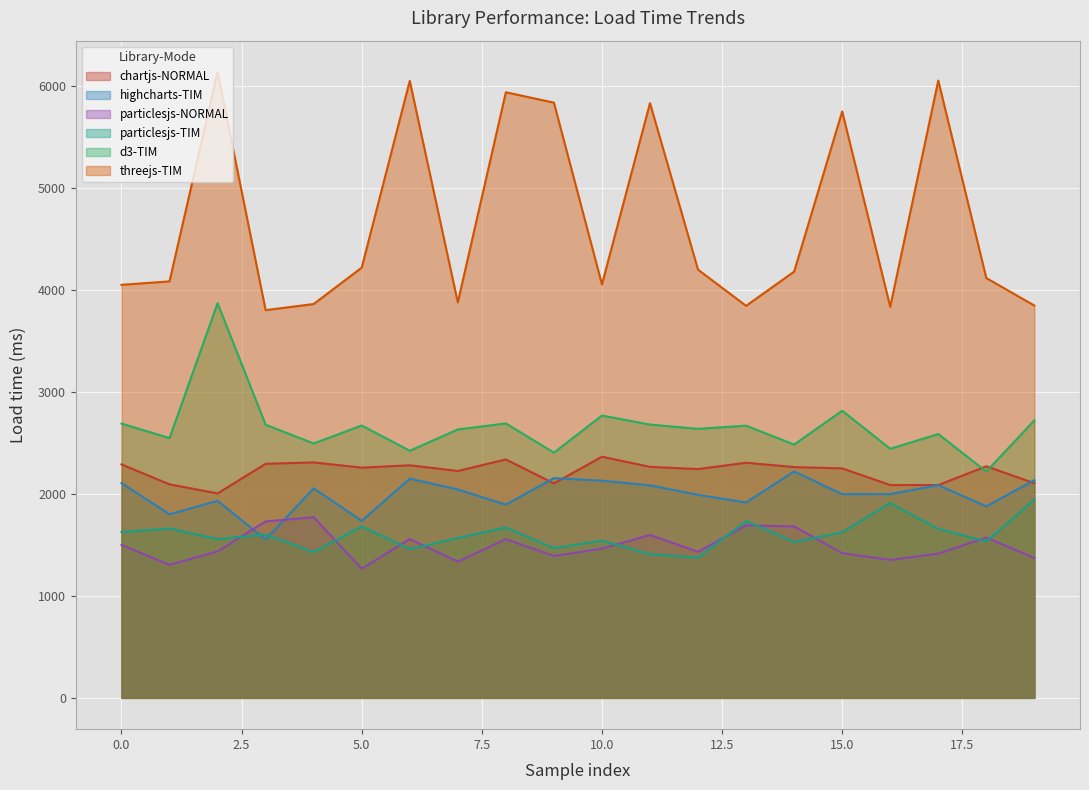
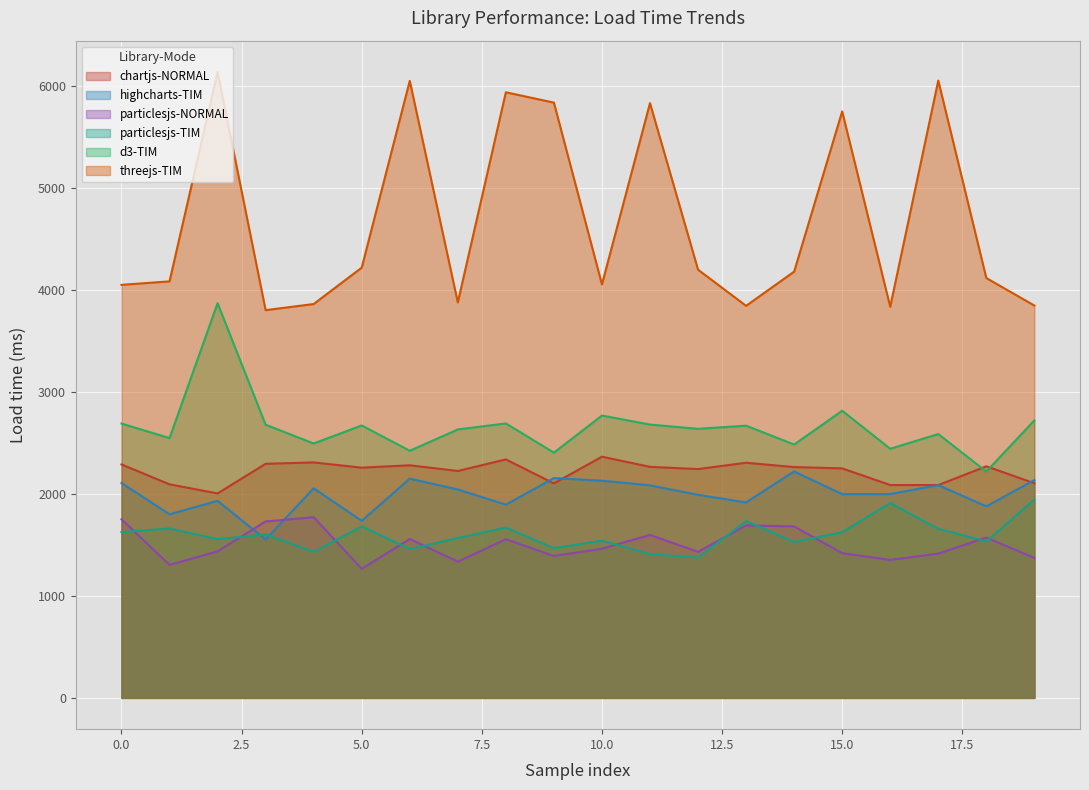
particlesjs-NORMAL, 0.0: 1500 -> 1750
